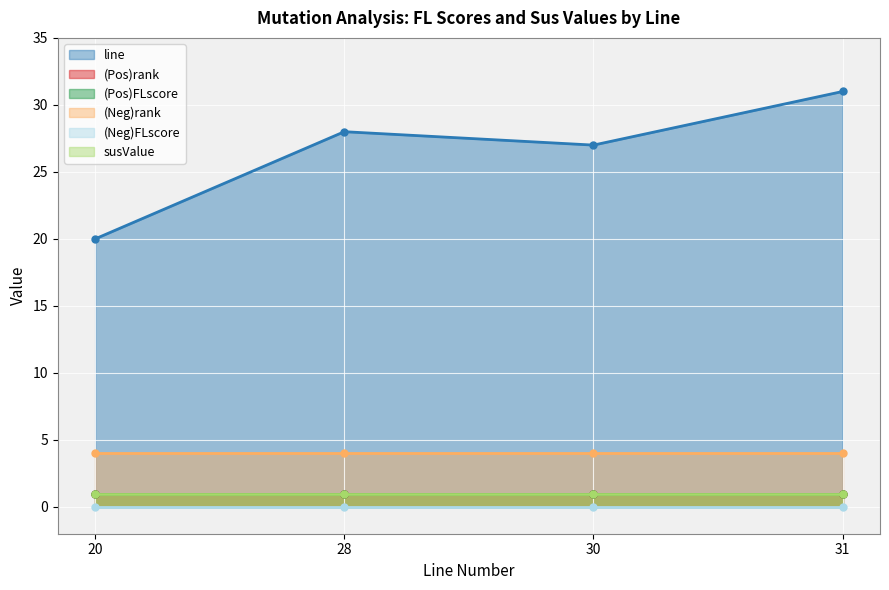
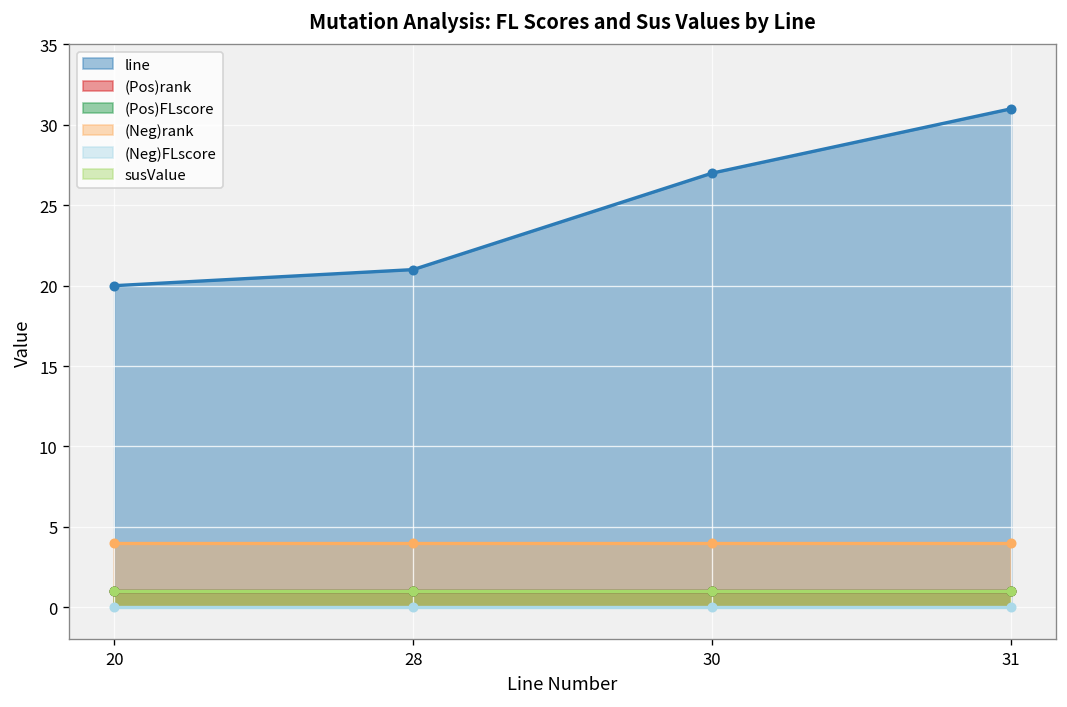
line, 28: 28 -> 21
